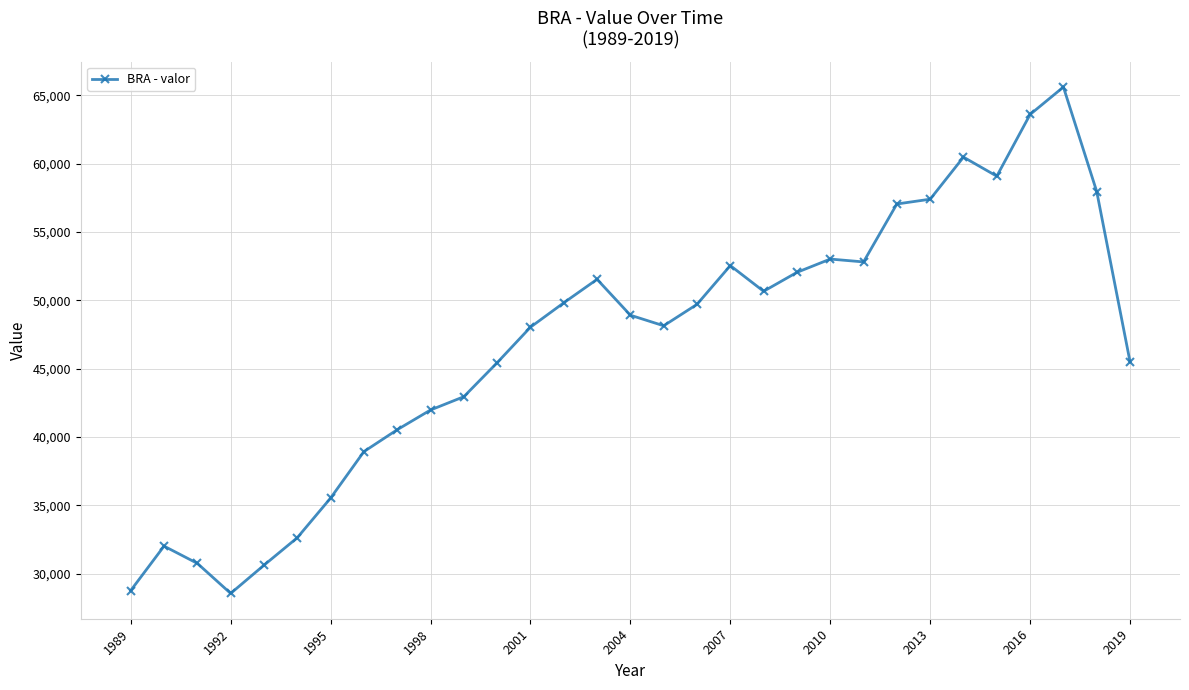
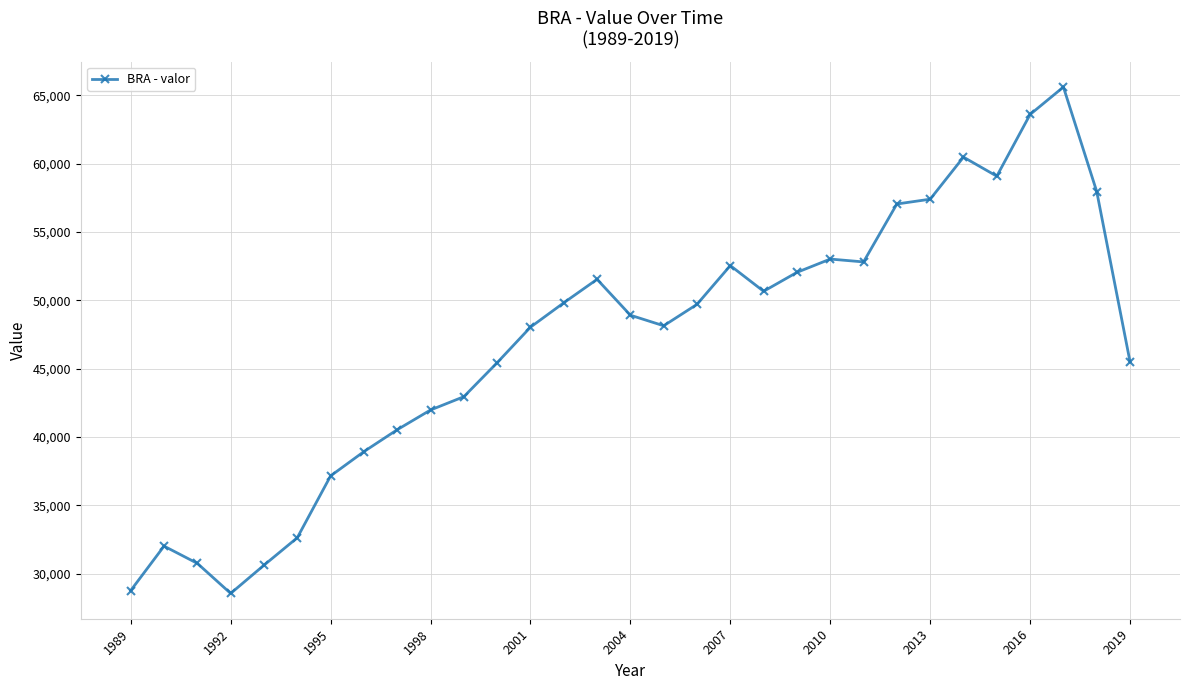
1995: 35,500 -> 37,200
